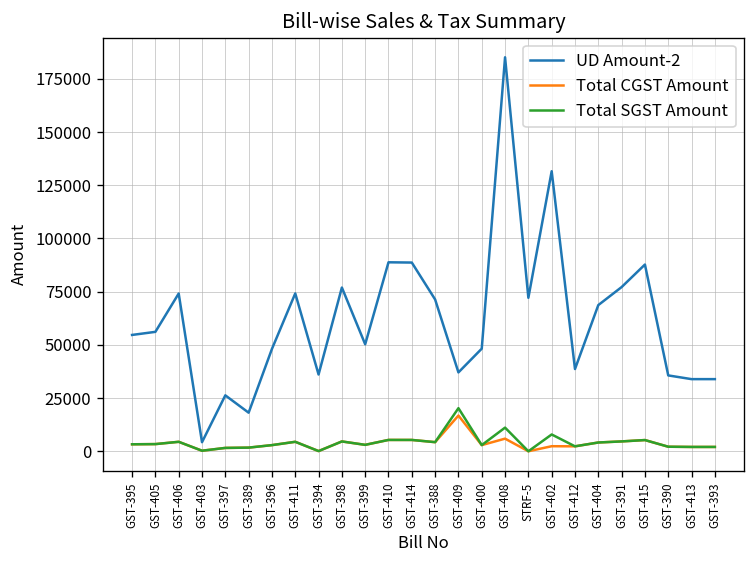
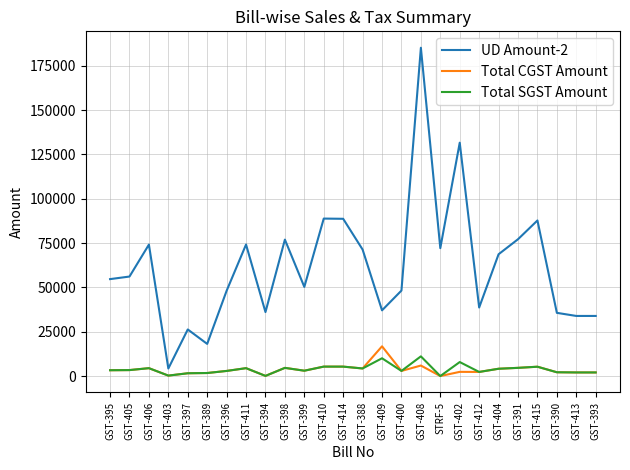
Total SGST Amount, GST-409: 20000 -> 10000
